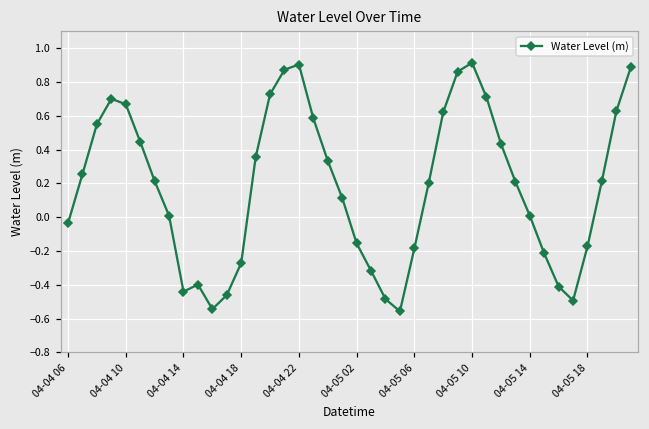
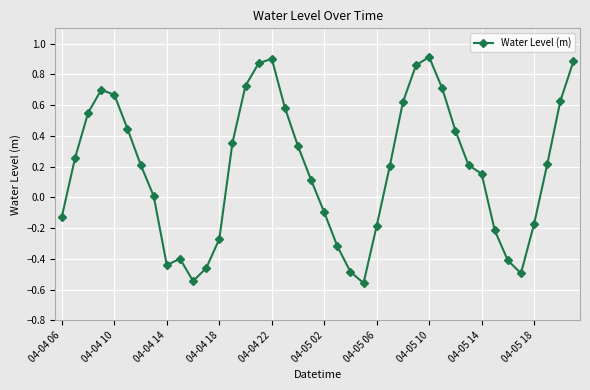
04-04 06: -0.03 -> -0.12
04-05 02: -0.15 -> -0.10
04-05 14: 0.01 -> 0.15
